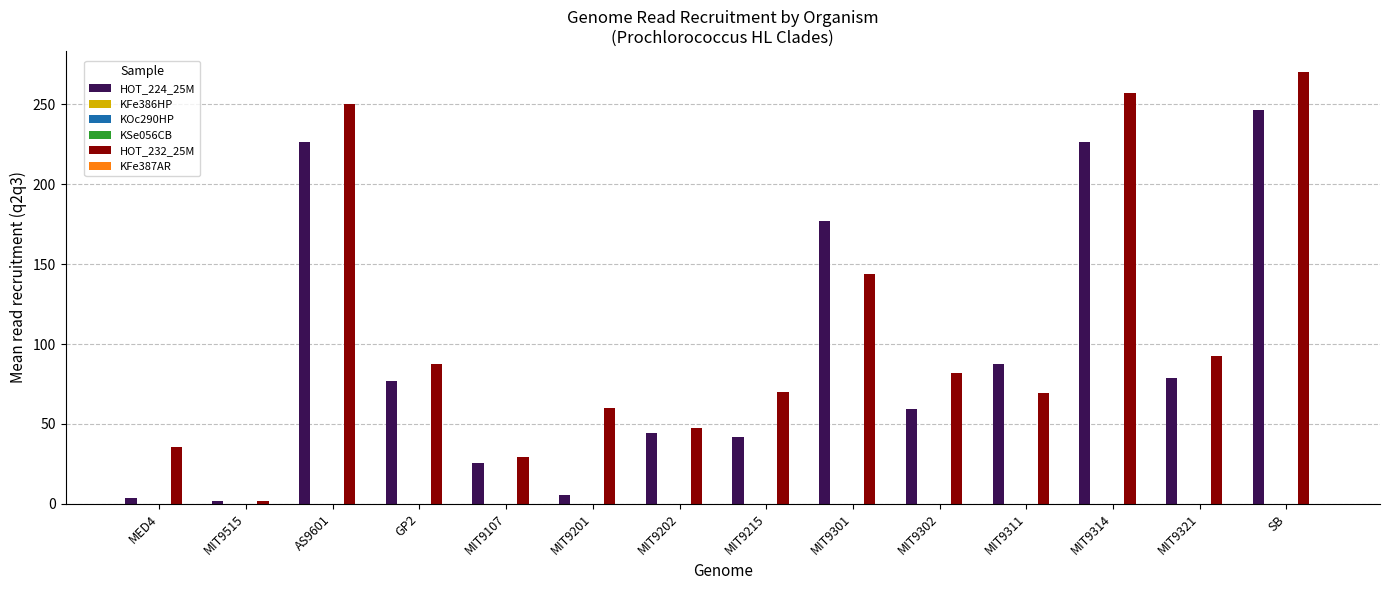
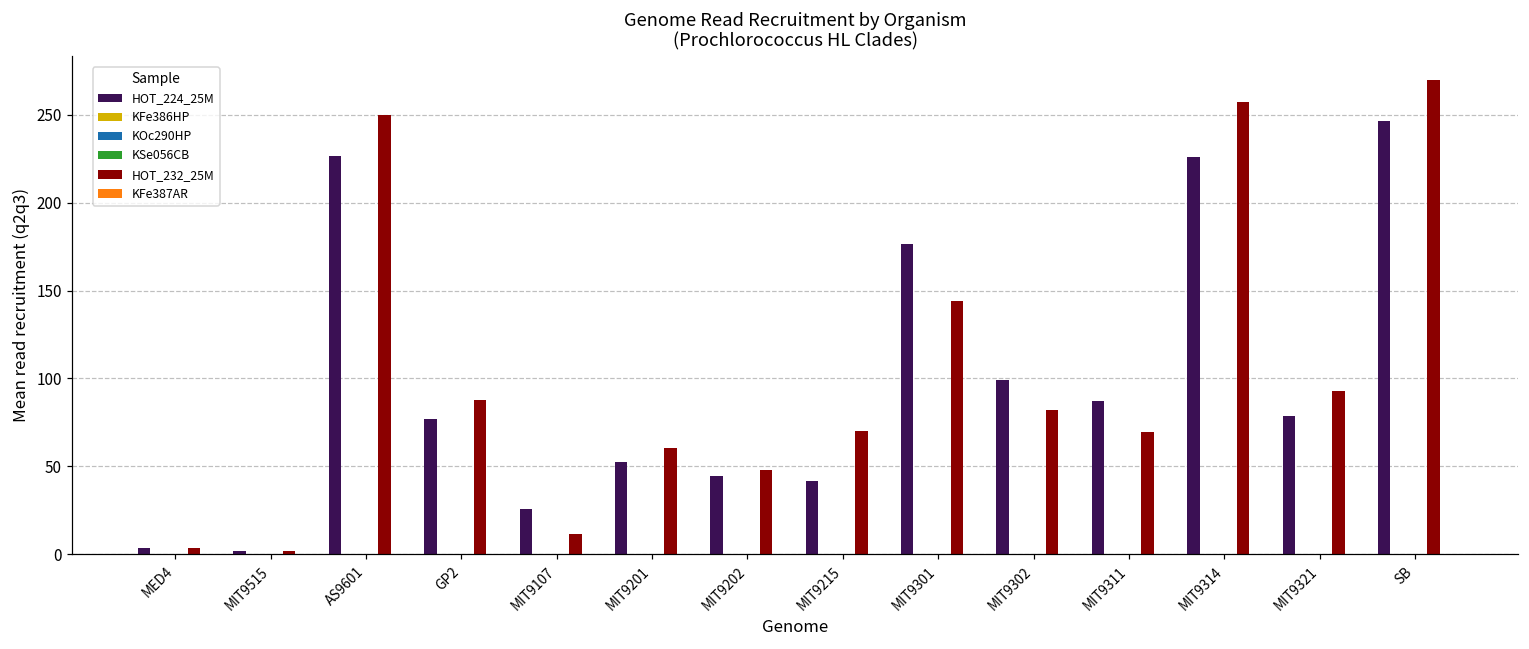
HOT_232_25M, MED4: 36 -> 3
HOT_232_25M, MIT9107: 29 -> 12
HOT_224_25M, MIT9201: 5 -> 53
HOT_224_25M, MIT9302: 60 -> 99
